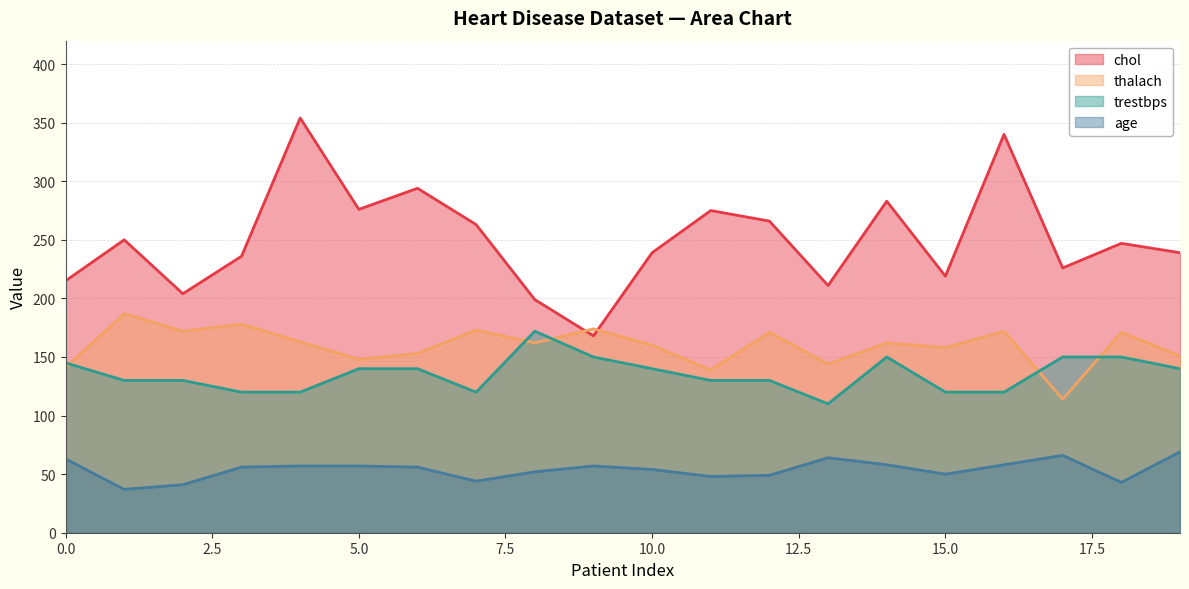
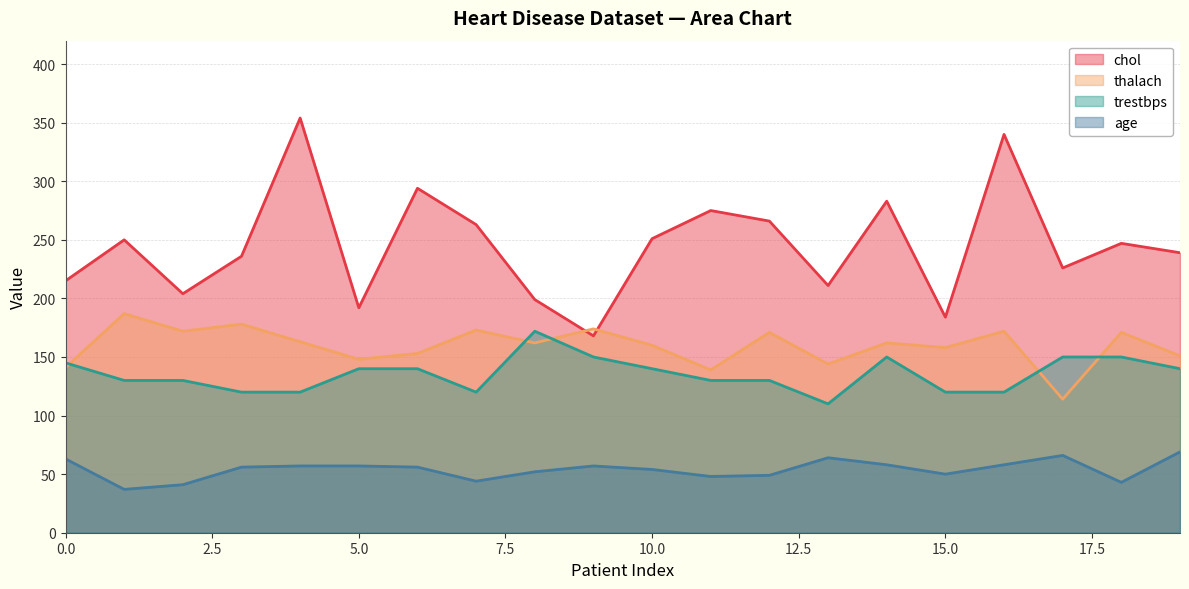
chol, 5.0: 276 -> 192
chol, 10.0: 239 -> 251
chol, 15.0: 219 -> 184
